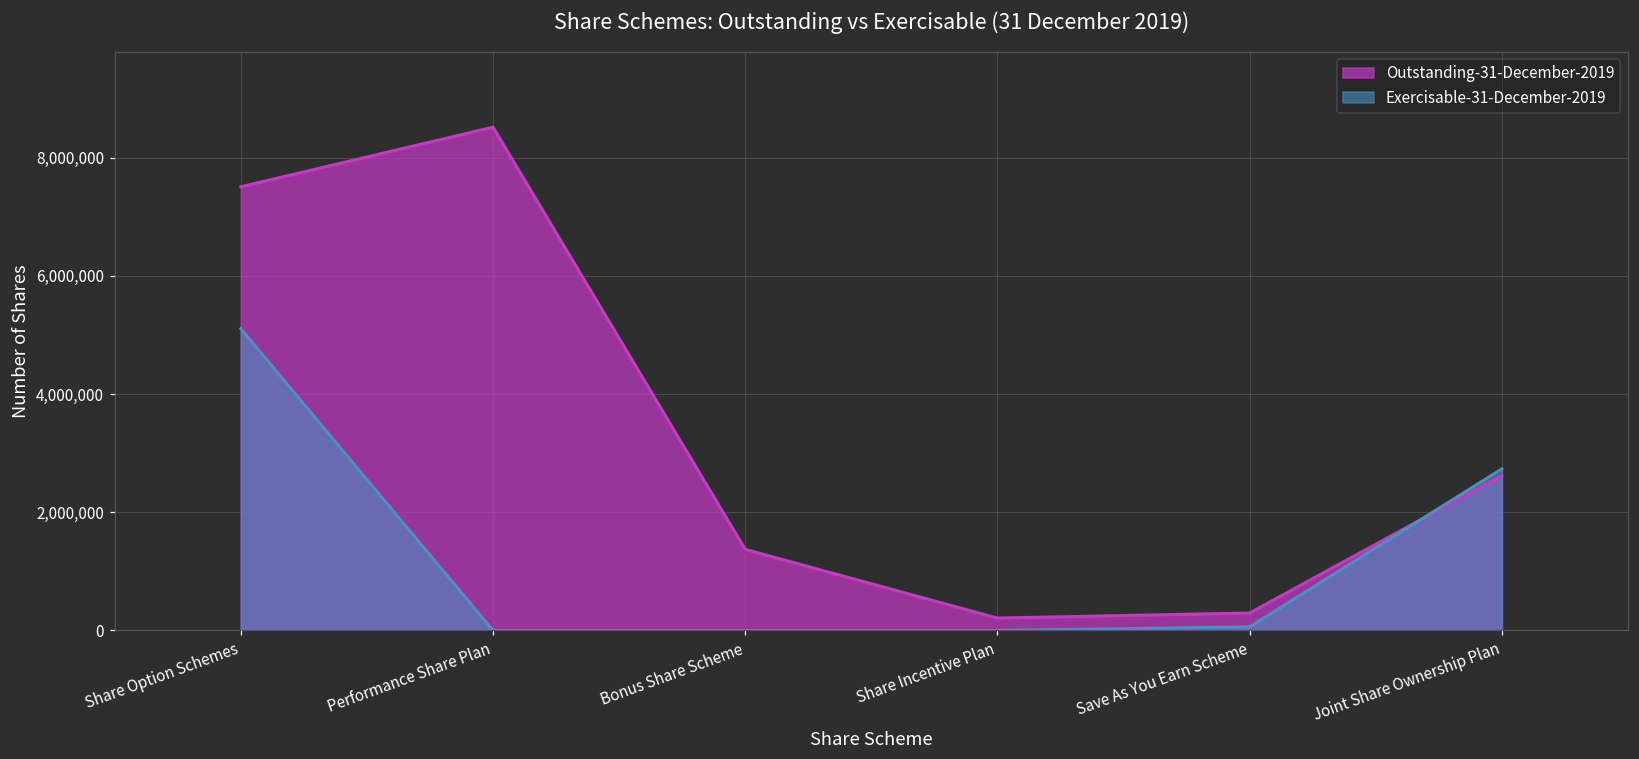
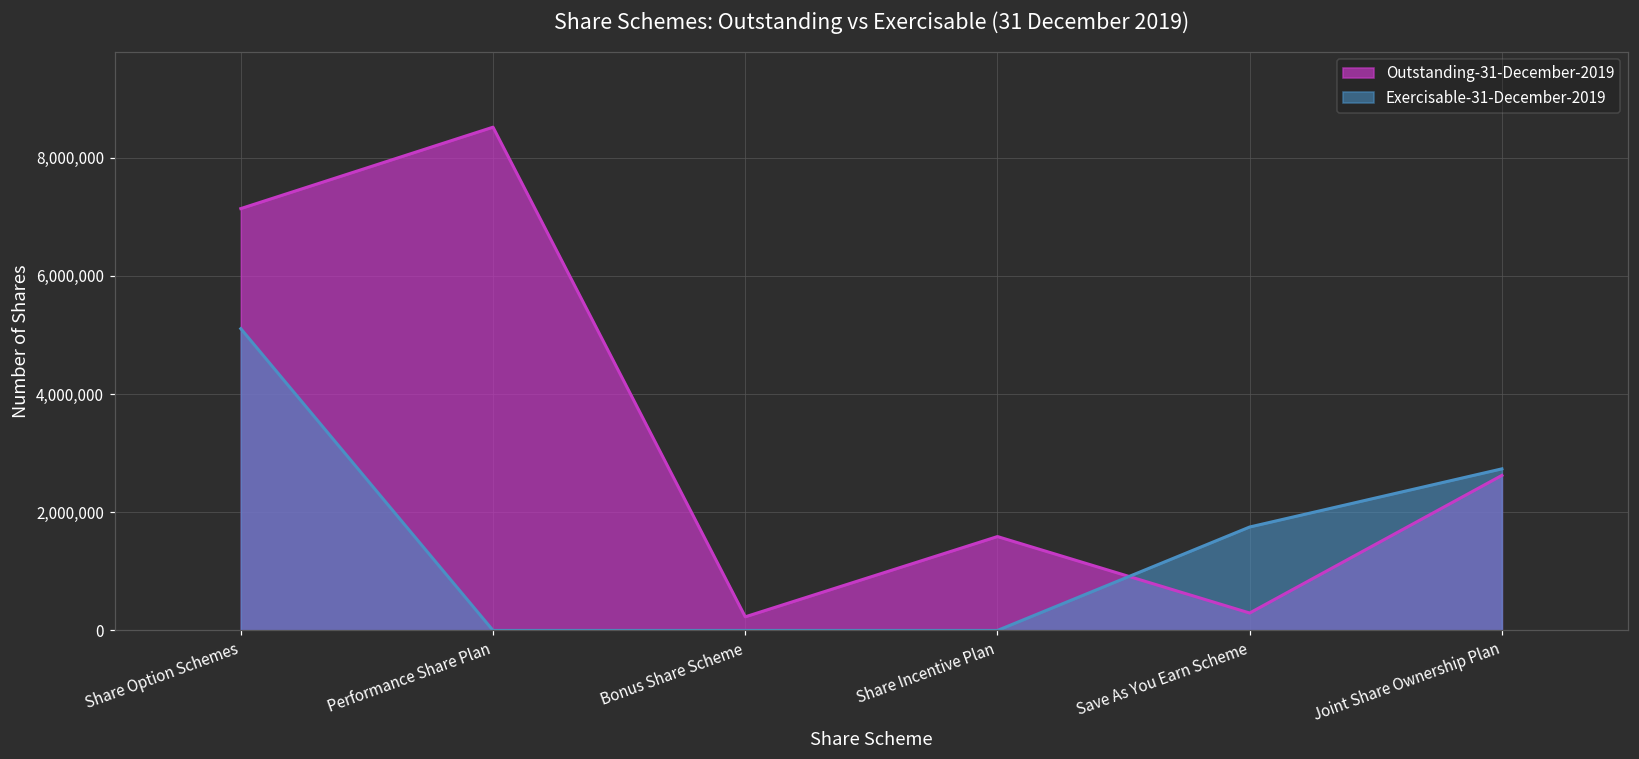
Outstanding-31-December-2019, Share Option Schemes: 7,500,000 -> 7,100,000
Outstanding-31-December-2019, Bonus Share Scheme: 1,400,000 -> 200,000
Outstanding-31-December-2019, Share Incentive Plan: 200,000 -> 1,600,000
Exercisable-31-December-2019, Save As You Earn Scheme: 100,000 -> 1,700,000
